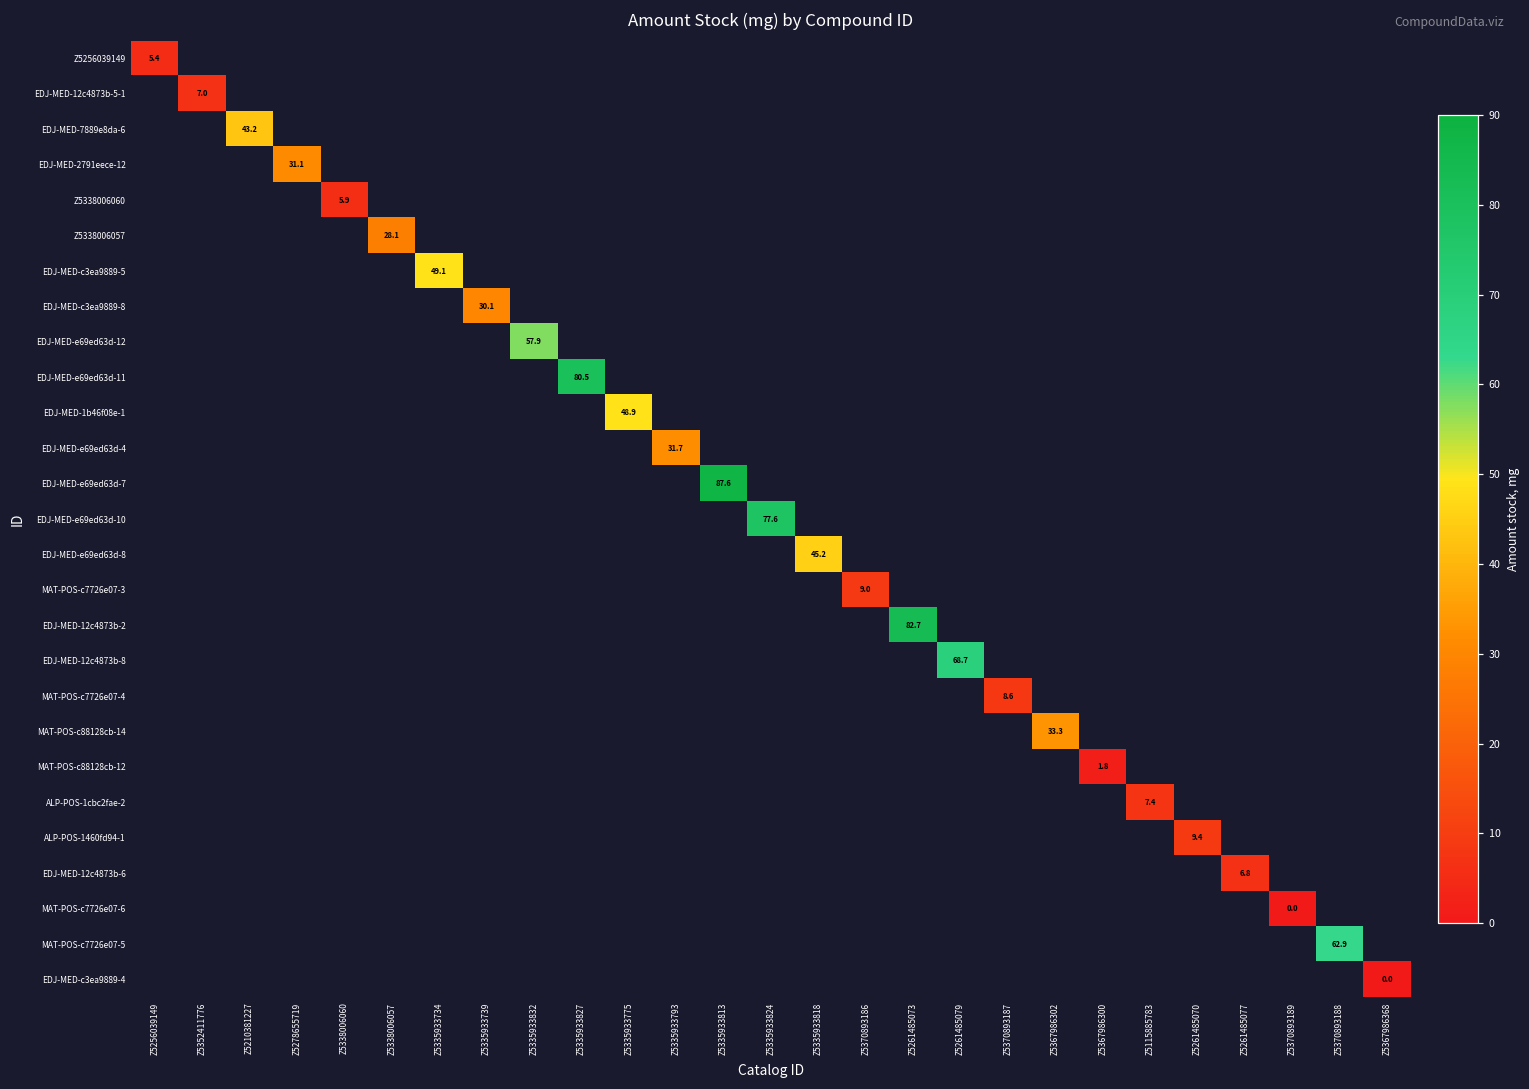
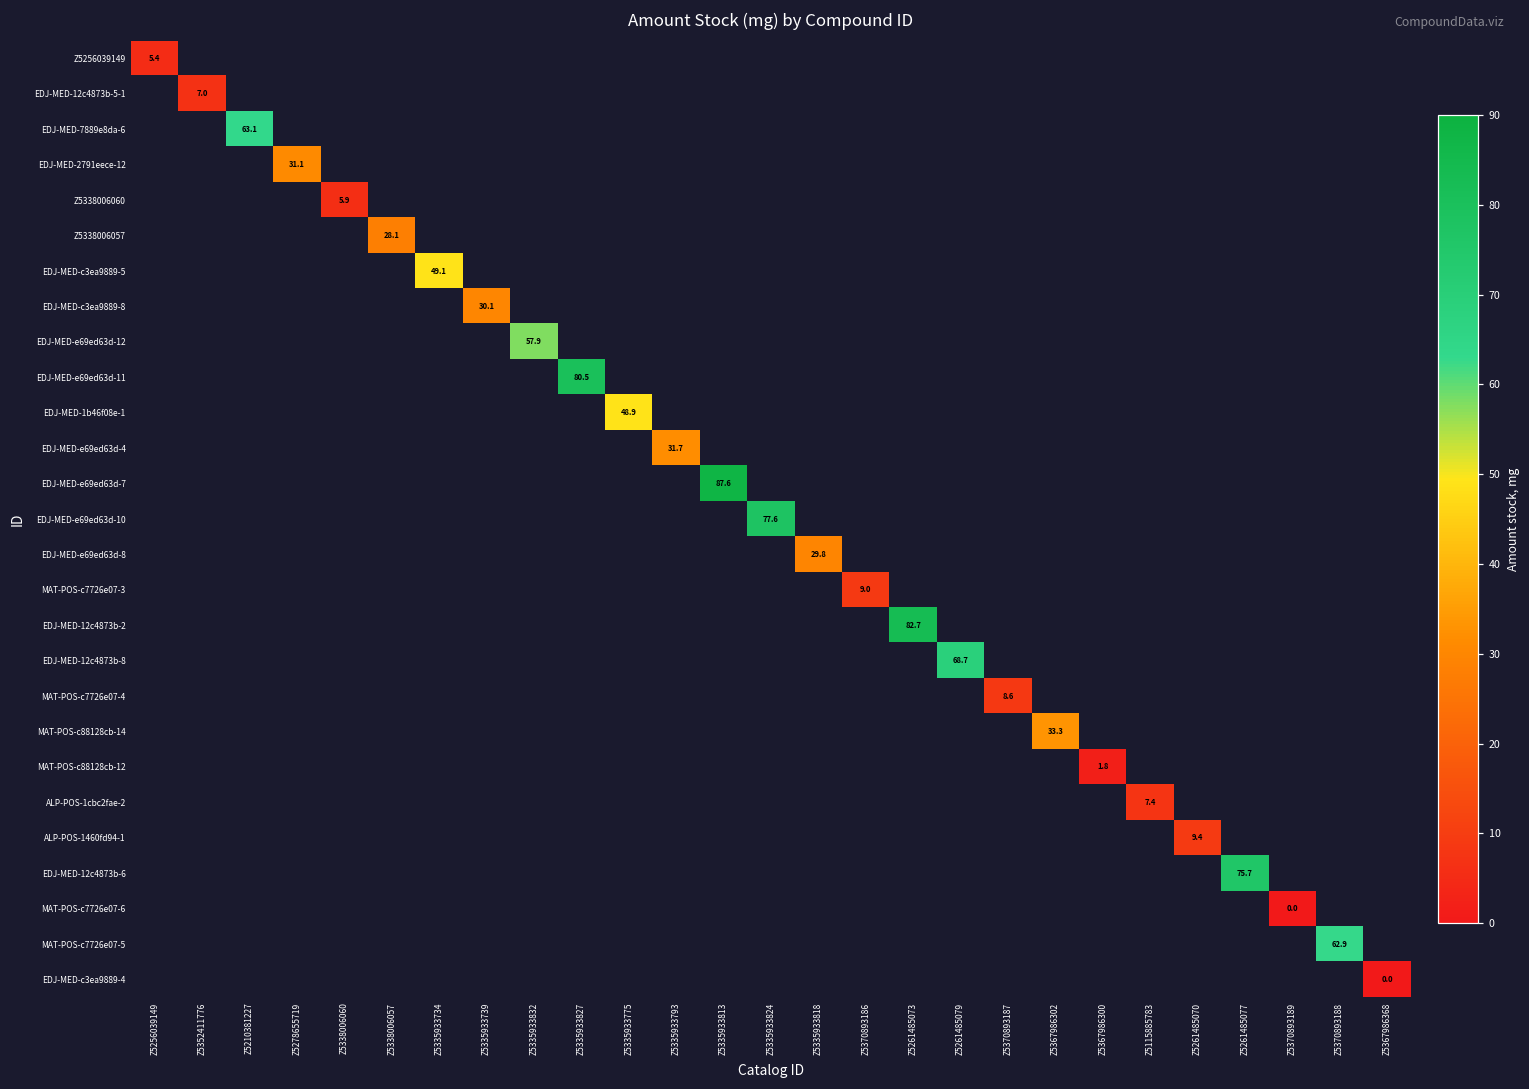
EDJ-MED-7889e8da-6, Z5210381227: 43.2 -> 63.1
EDJ-MED-e69ed63d-8, Z5335933818: 45.2 -> 29.8
EDJ-MED-12c4873b-6, Z5261485077: 6.8 -> 75.7
